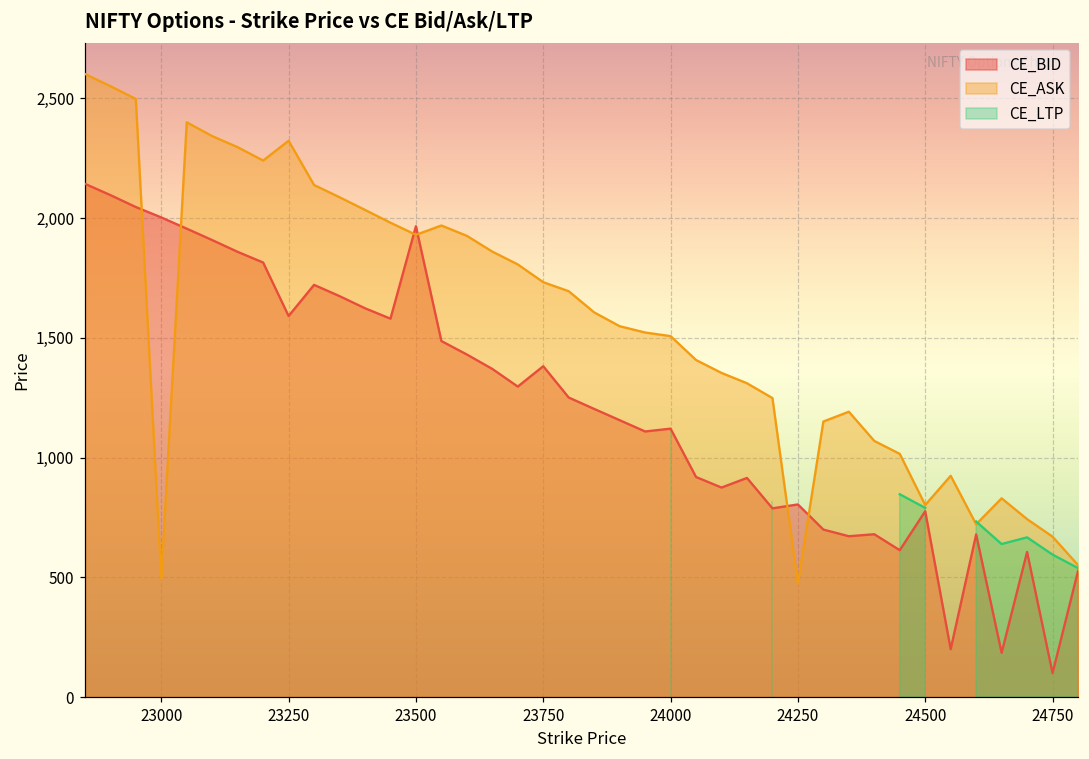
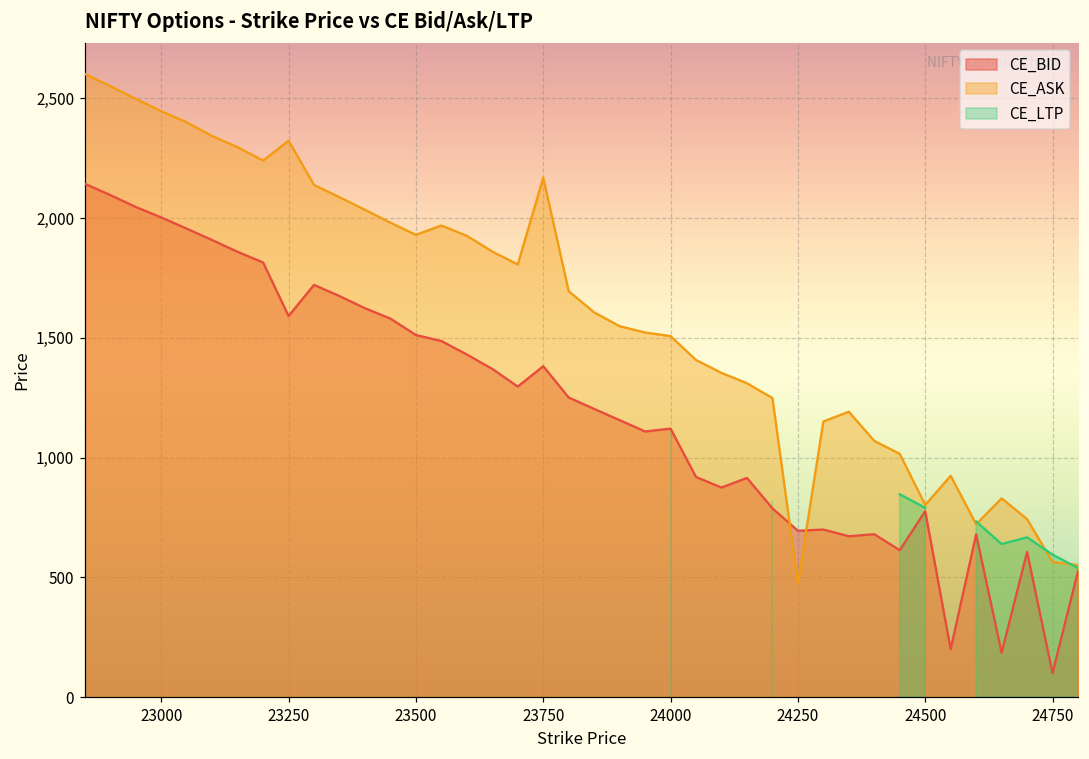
CE_ASK, 23000: 490 -> 2,450
CE_BID, 23500: 1,970 -> 1,510
CE_ASK, 23750: 1,730 -> 2,170
CE_BID, 24250: 800 -> 690
CE_ASK, 24750: 670 -> 560
